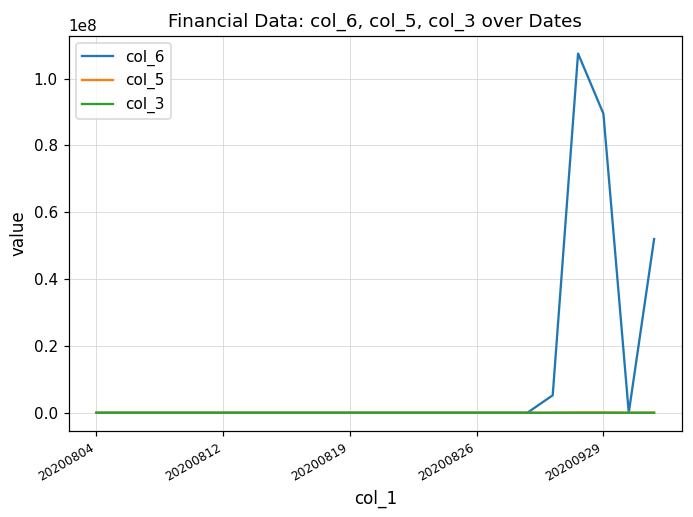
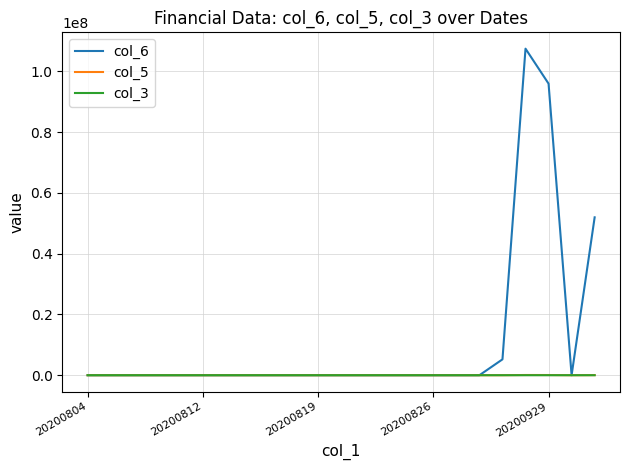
col_6, 20200929: 89000000 -> 96000000
